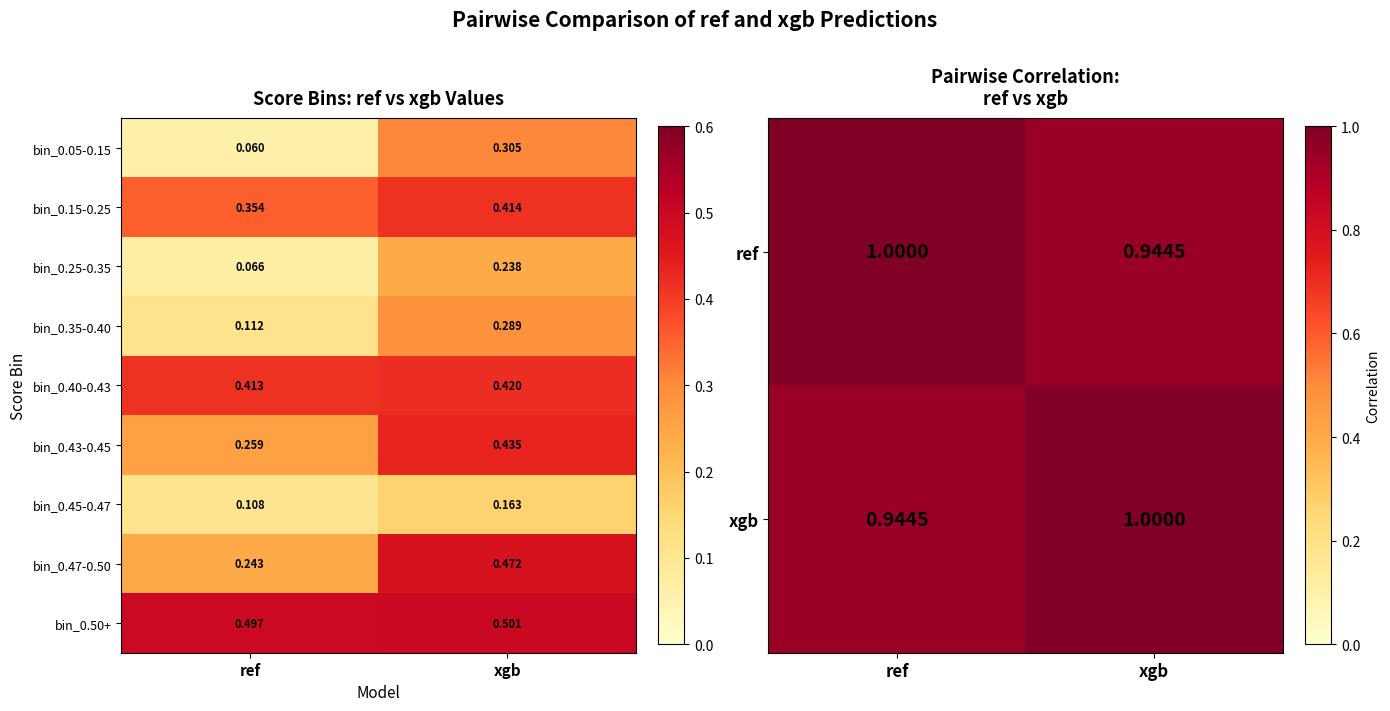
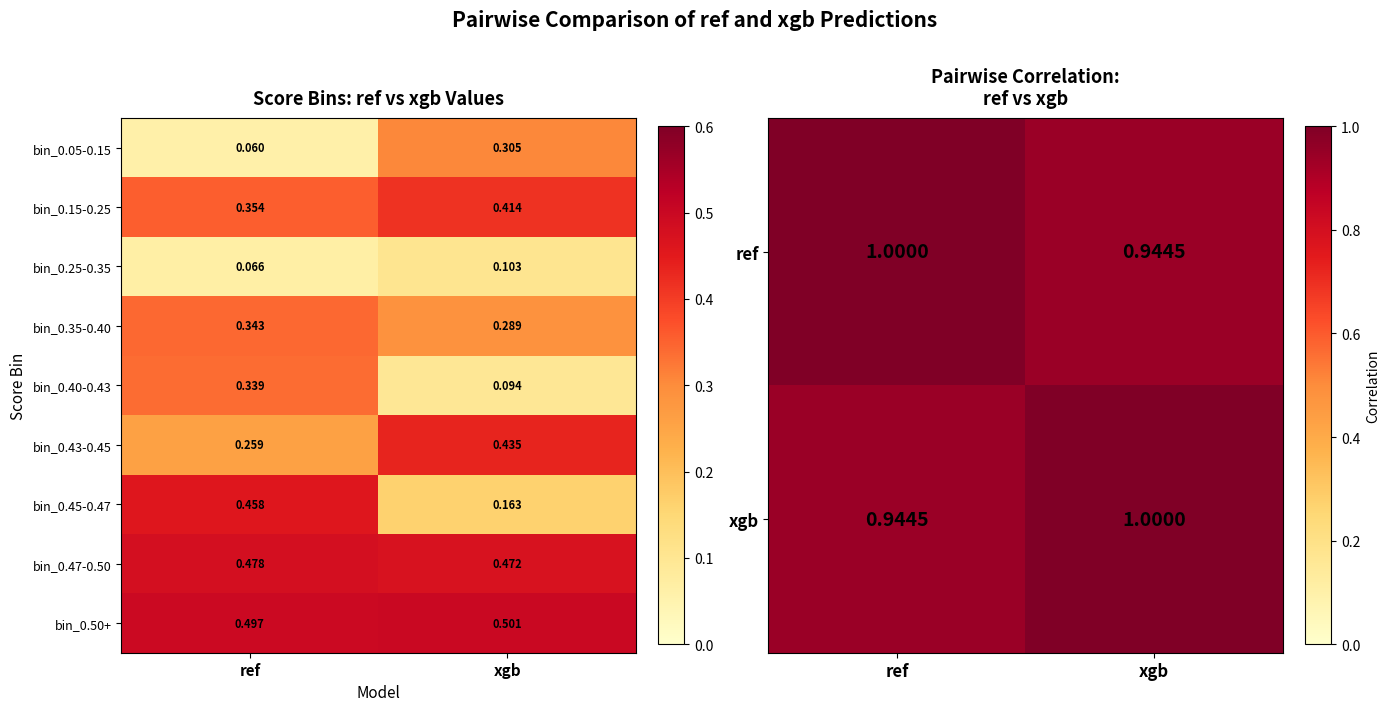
Score Bins: ref vs xgb Values, bin_0.25-0.35, xgb: 0.238 -> 0.103
Score Bins: ref vs xgb Values, bin_0.35-0.40, ref: 0.112 -> 0.343
Score Bins: ref vs xgb Values, bin_0.40-0.43, ref: 0.413 -> 0.339
Score Bins: ref vs xgb Values, bin_0.40-0.43, xgb: 0.420 -> 0.094
Score Bins: ref vs xgb Values, bin_0.45-0.47, ref: 0.108 -> 0.458
Score Bins: ref vs xgb Values, bin_0.47-0.50, ref: 0.243 -> 0.478
